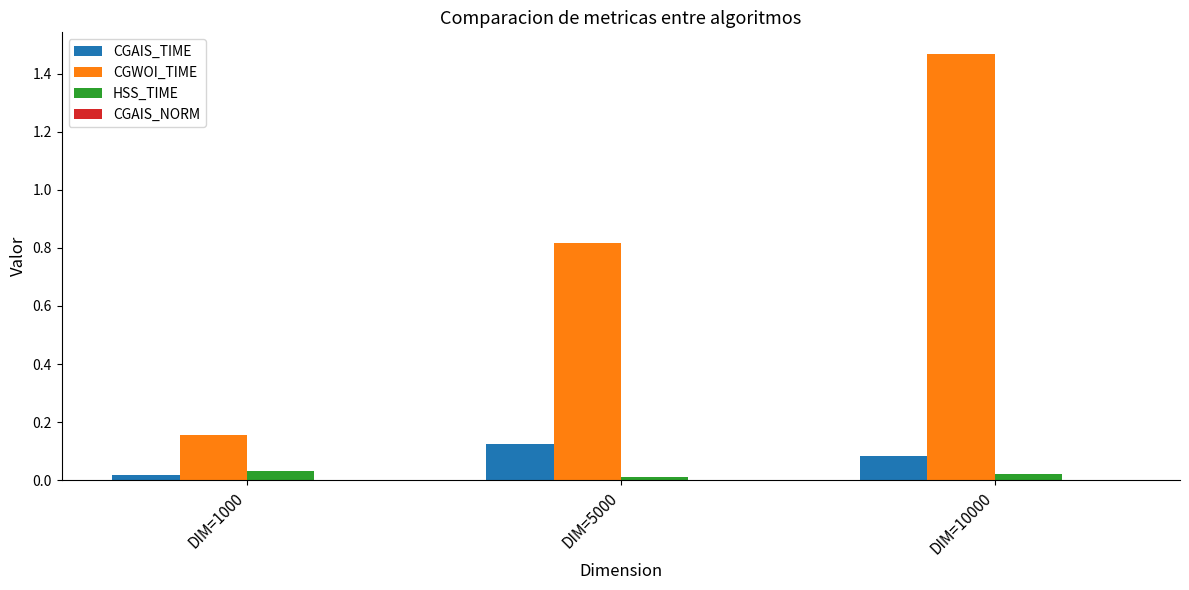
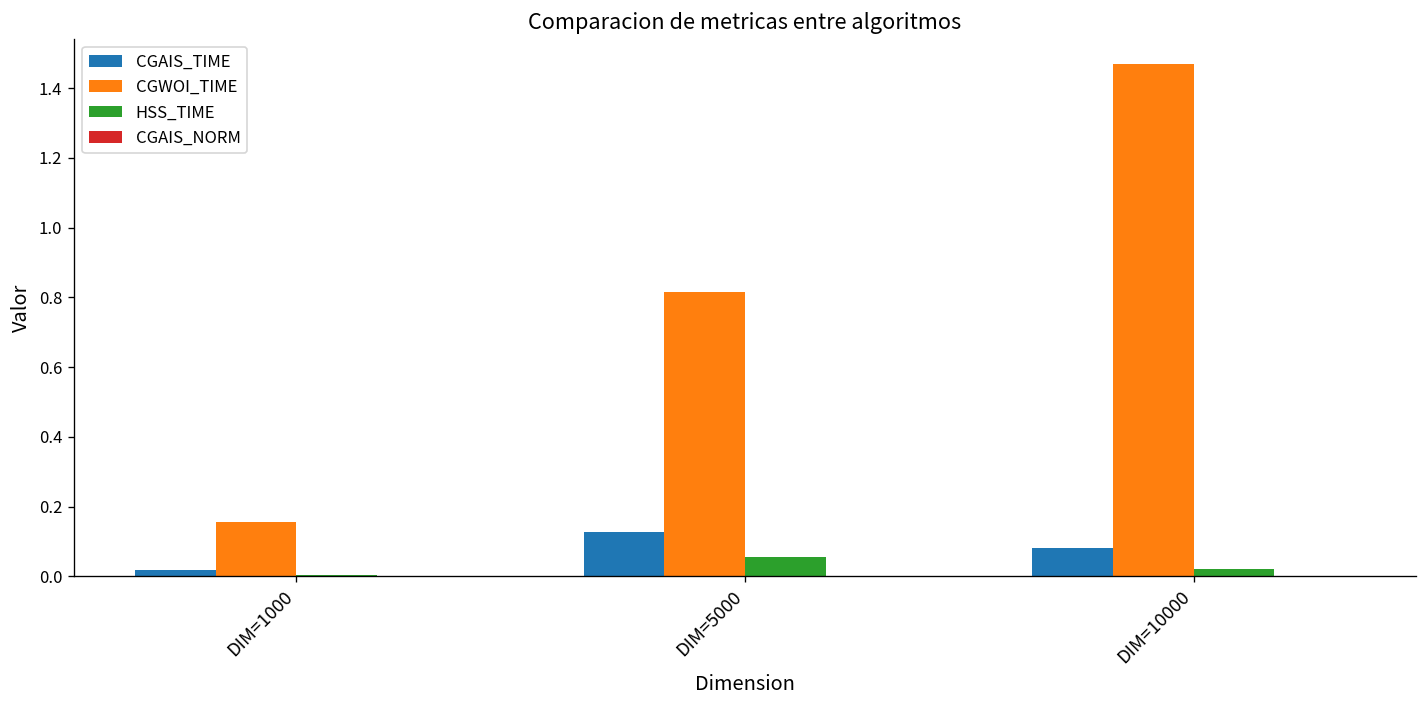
HSS_TIME, DIM=1000: 0.03 -> 0.00
HSS_TIME, DIM=5000: 0.01 -> 0.05
